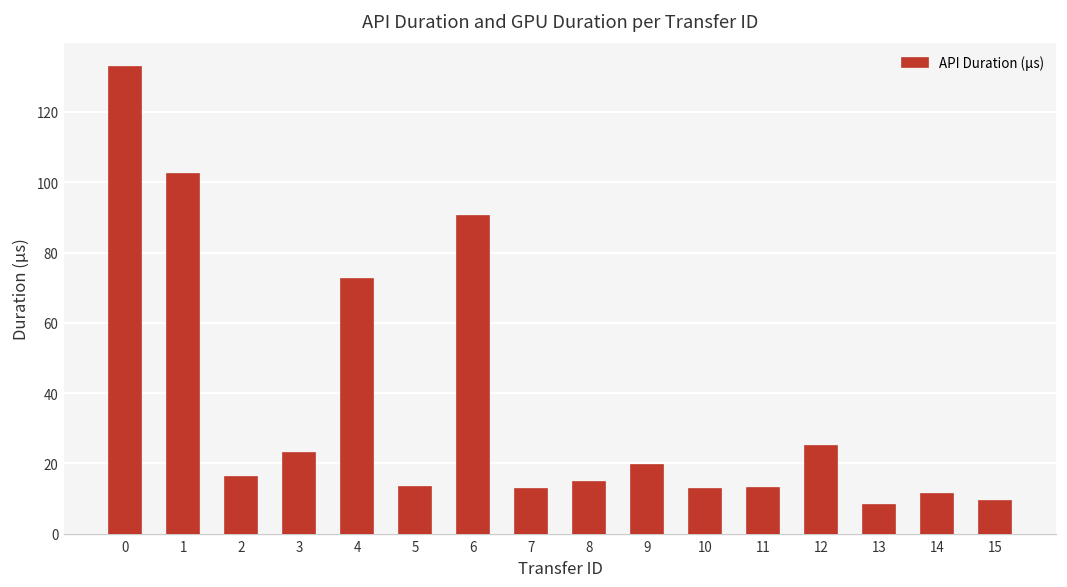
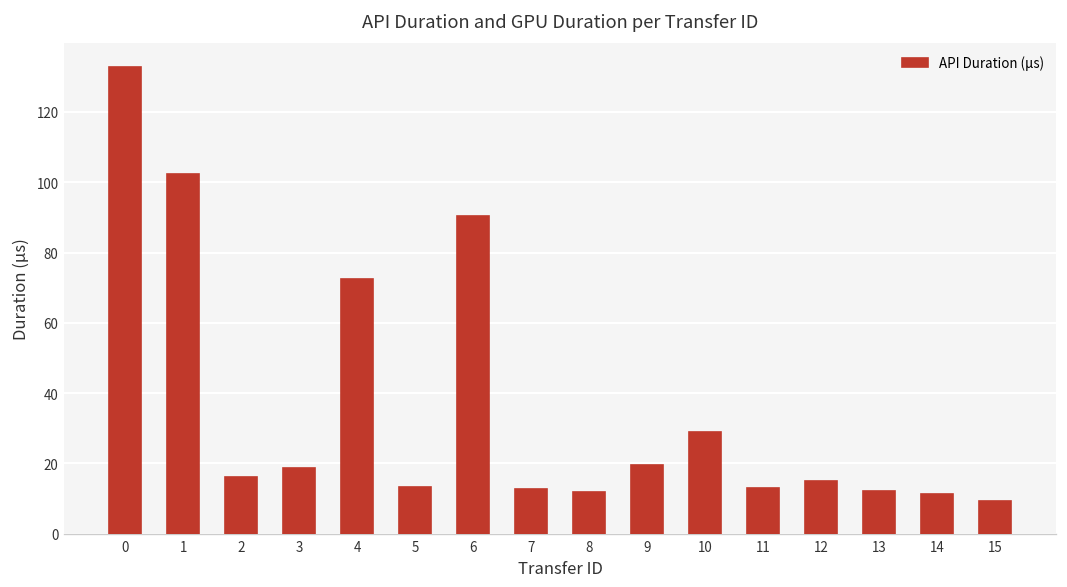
3: 23 -> 19
8: 15 -> 12
10: 13 -> 29
12: 25 -> 15
13: 8 -> 12
